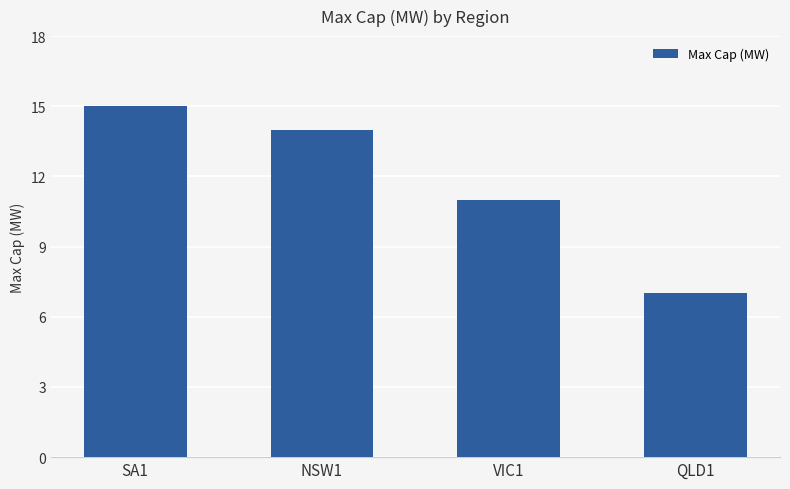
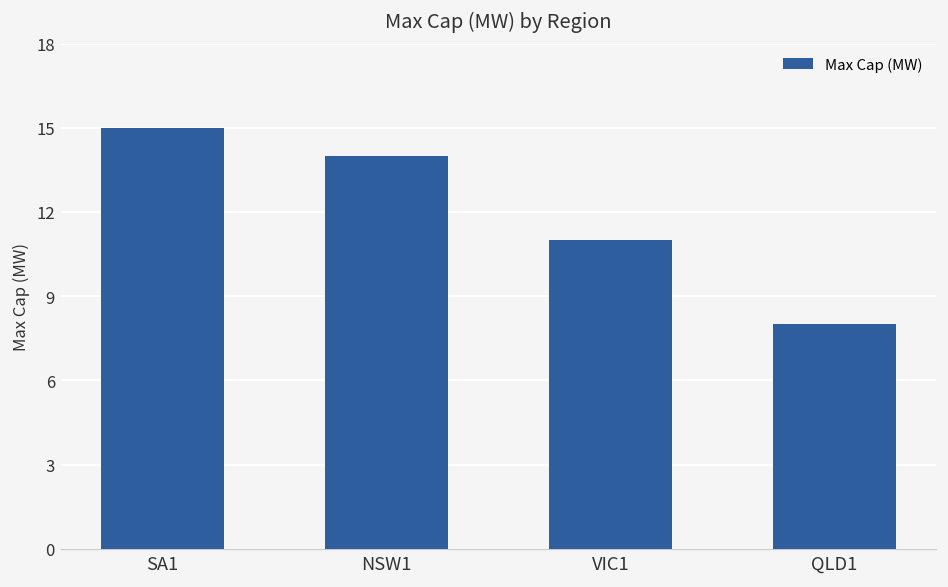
QLD1: 7 -> 8
